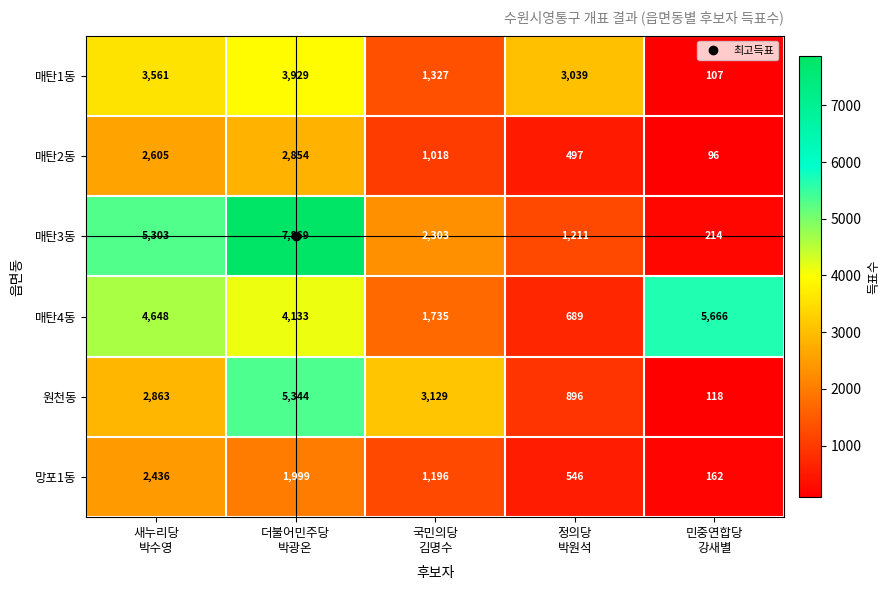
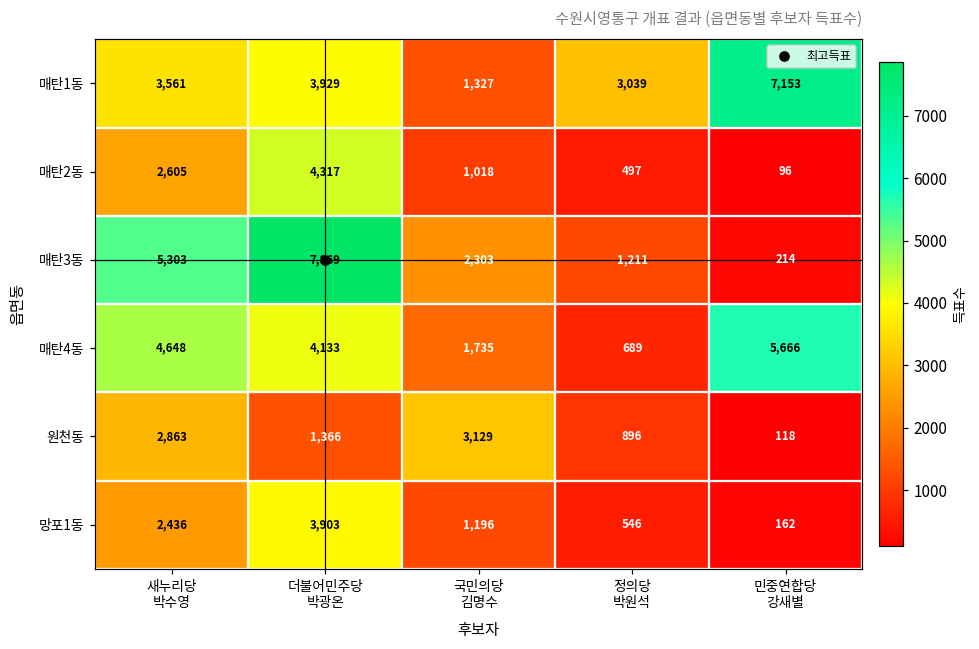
매탄1동, 민중연합당 강새별: 107 -> 7,153
매탄2동, 더불어민주당 박광온: 2,854 -> 4,317
원천동, 더불어민주당 박광온: 5,344 -> 1,366
망포1동, 더불어민주당 박광온: 1,999 -> 3,903
